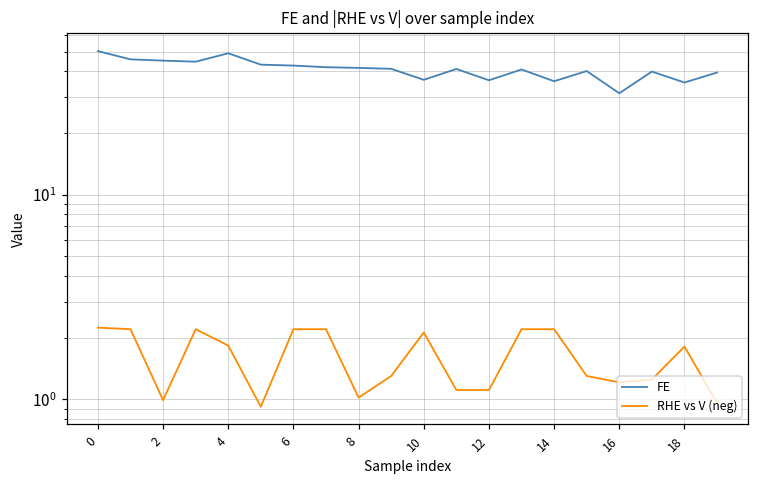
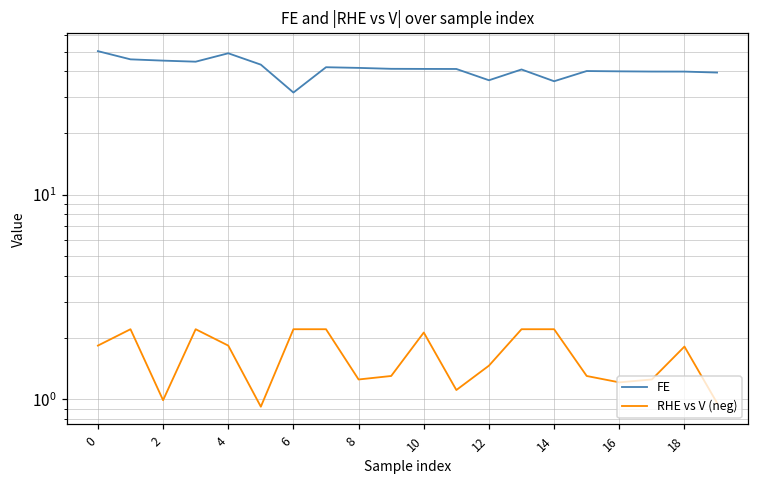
RHE vs V (neg), 0: 2.2 -> 1.8
FE, 6: 43 -> 32
RHE vs V (neg), 8: 1.0 -> 1.3
FE, 10: 36 -> 41
RHE vs V (neg), 12: 1.1 -> 1.5
FE, 16: 31 -> 40
FE, 18: 35 -> 40
